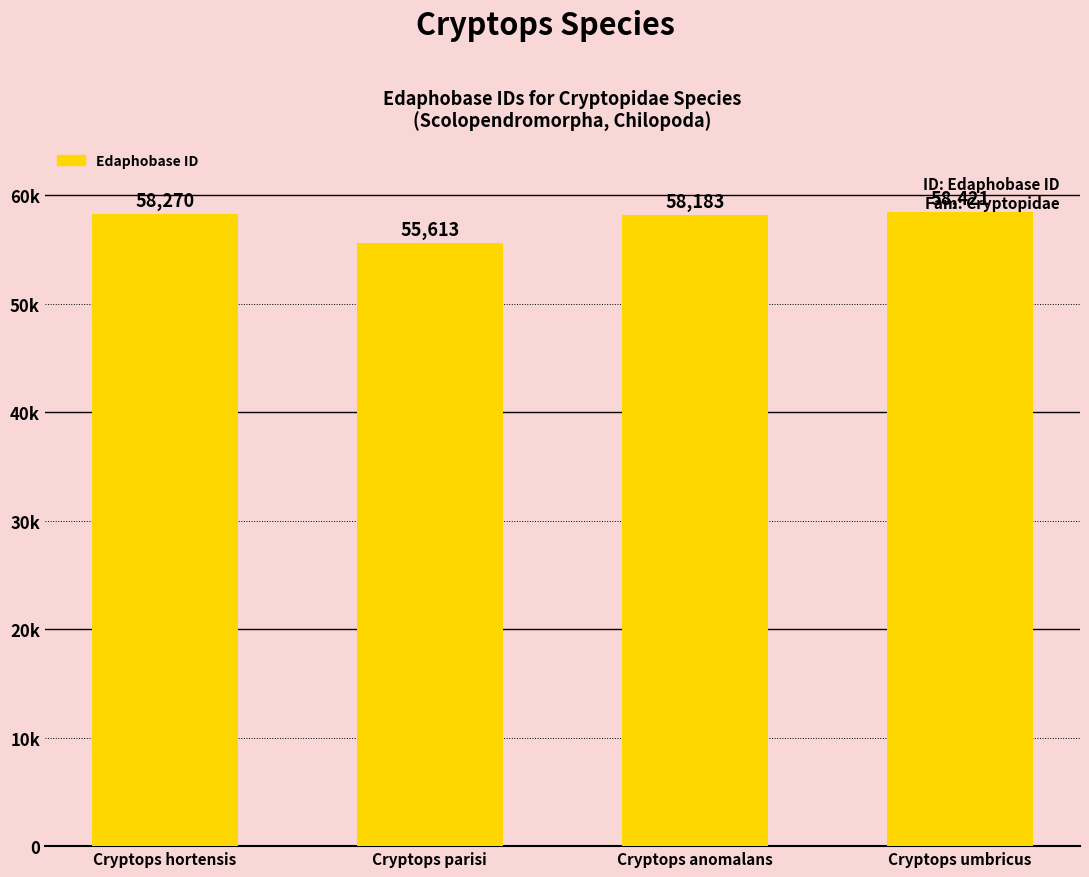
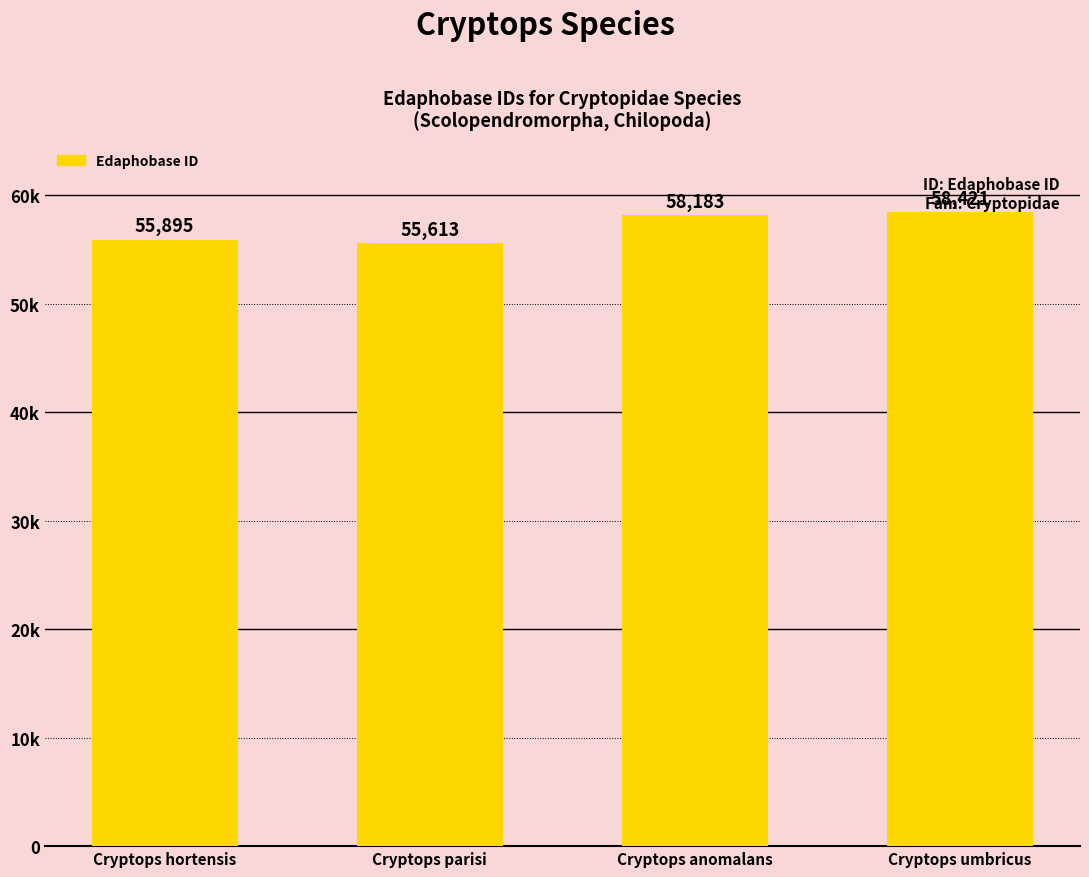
Cryptops hortensis: 58,270 -> 55,895
